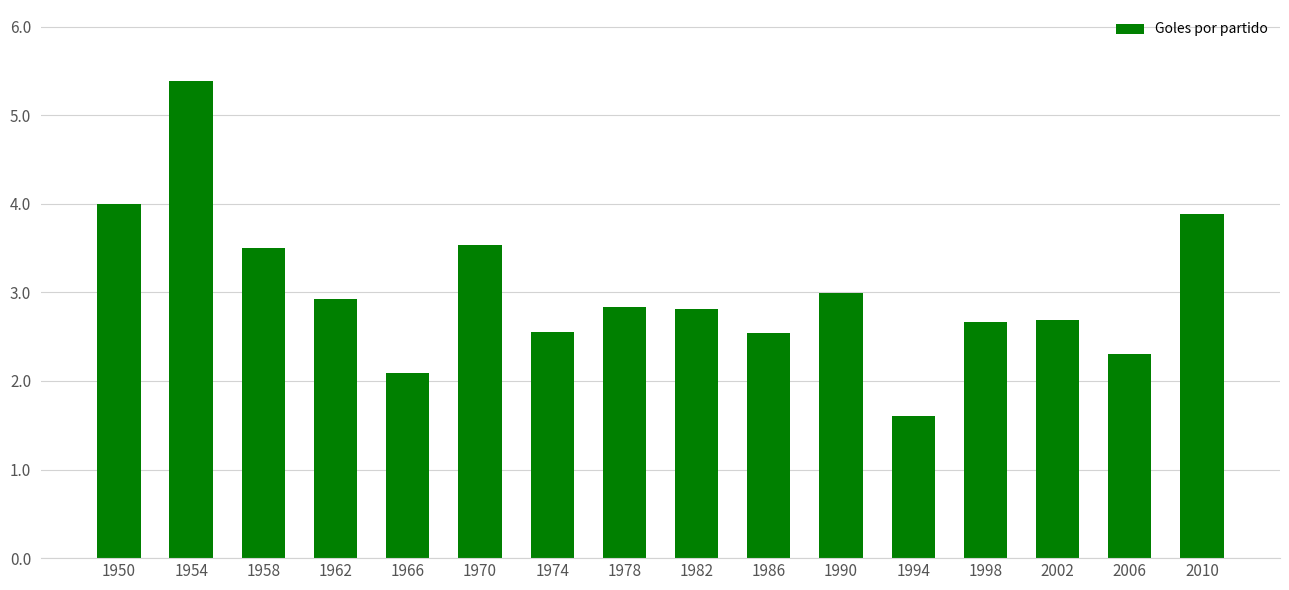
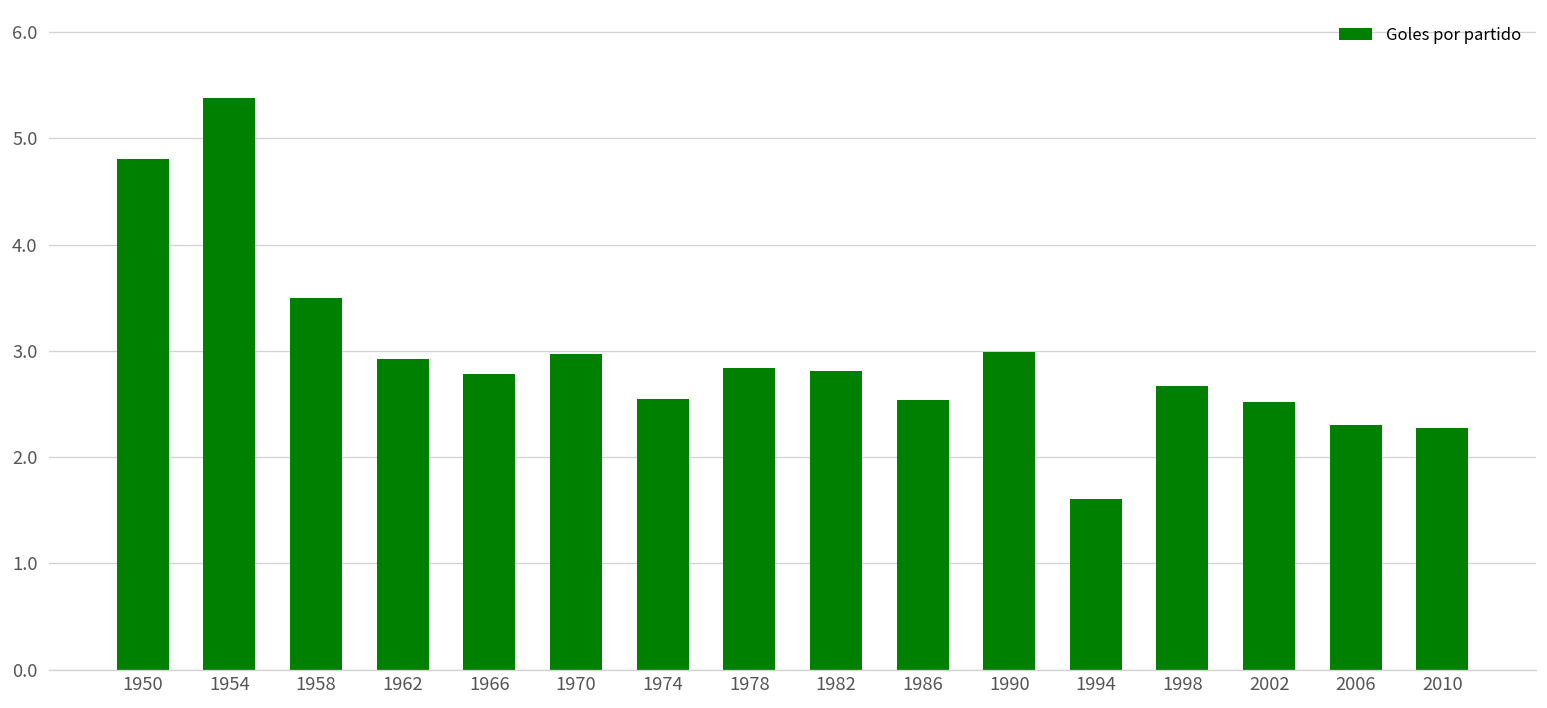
1950: 4.0 -> 4.8
1966: 2.1 -> 2.8
1970: 3.5 -> 3.0
2002: 2.7 -> 2.5
2010: 3.9 -> 2.3
